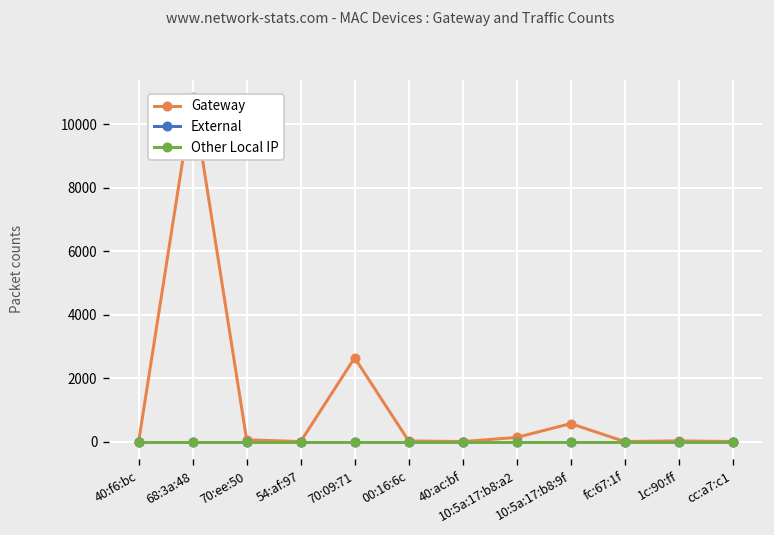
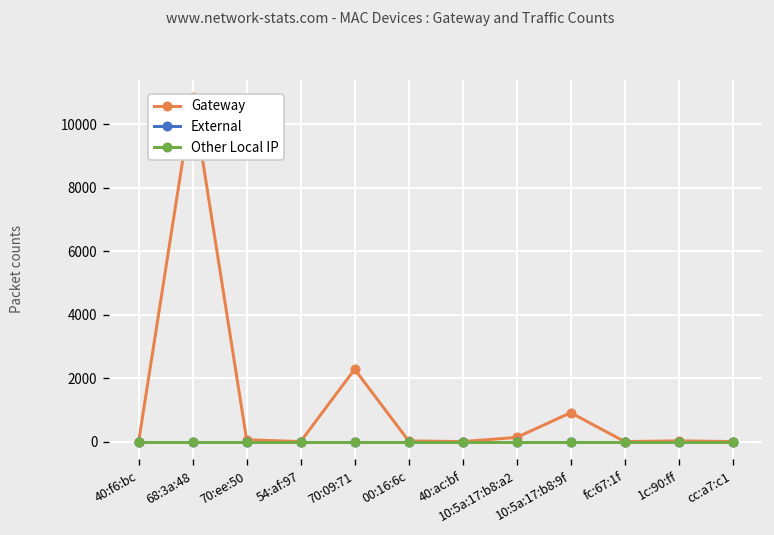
Gateway, 70:09:71: 2600 -> 2300
Gateway, 10:5a:17:b8:9f: 600 -> 900
